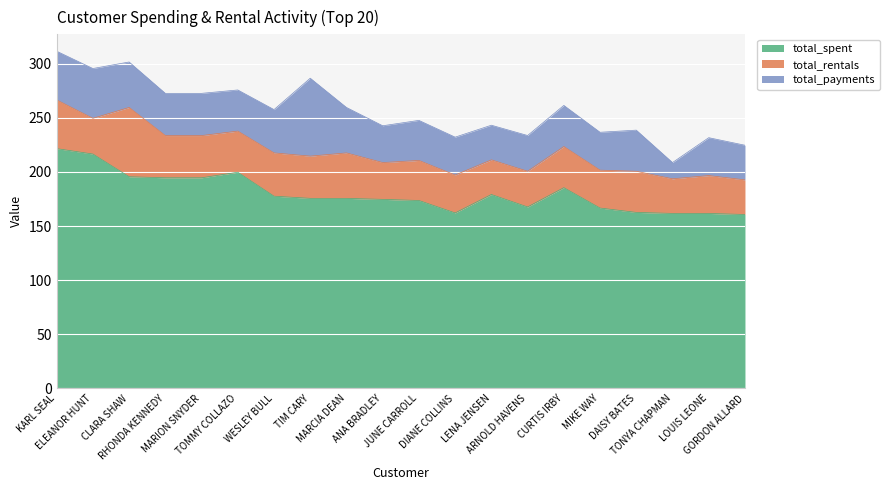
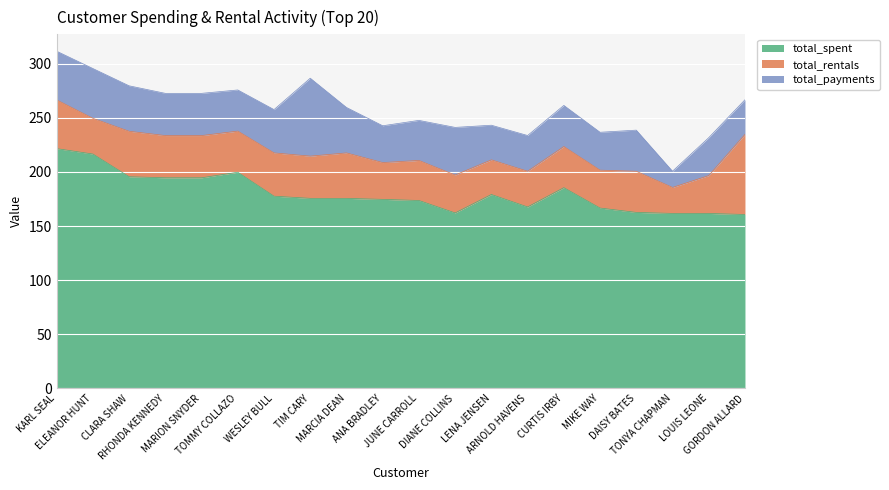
total_rentals, CLARA SHAW: 64 -> 42
total_payments, DIANE COLLINS: 35 -> 44
total_rentals, TONYA CHAPMAN: 32 -> 24
total_rentals, GORDON ALLARD: 32 -> 74
